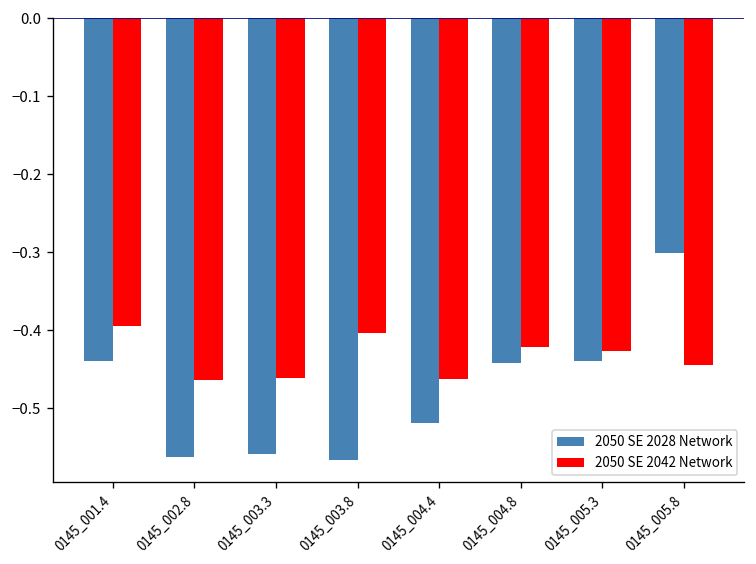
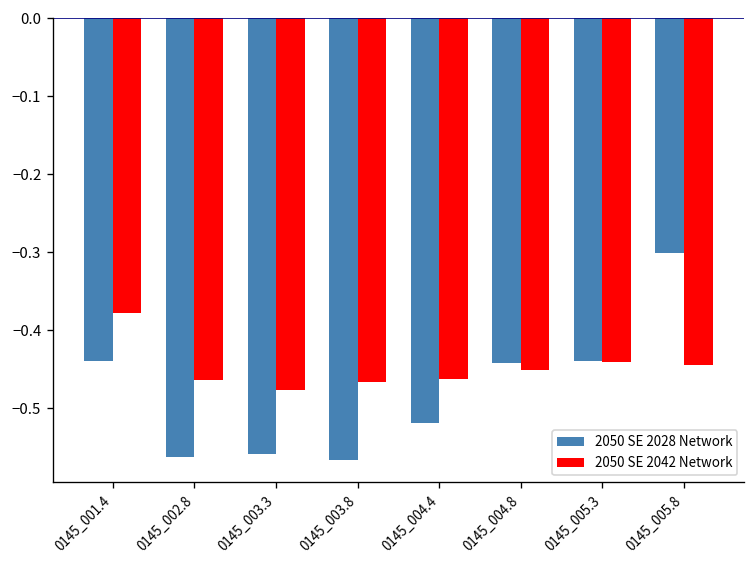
2050 SE 2042 Network, 0145_001.4: -0.40 -> -0.38
2050 SE 2042 Network, 0145_003.3: -0.46 -> -0.48
2050 SE 2042 Network, 0145_003.8: -0.40 -> -0.47
2050 SE 2042 Network, 0145_004.8: -0.42 -> -0.45
2050 SE 2042 Network, 0145_005.3: -0.43 -> -0.44
